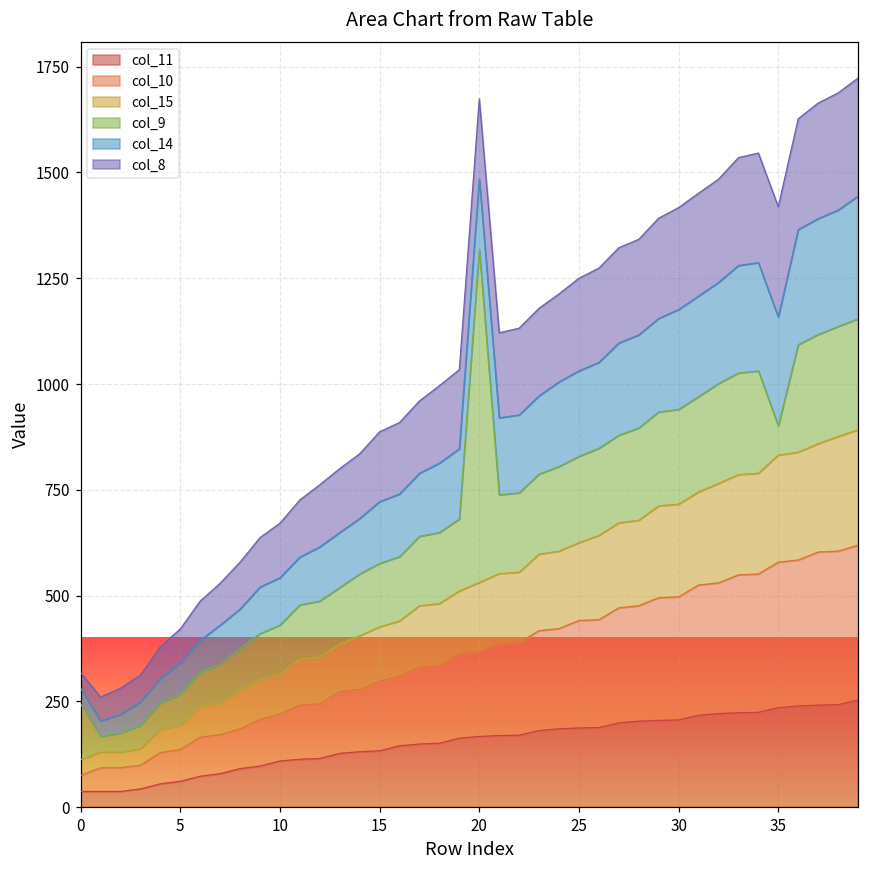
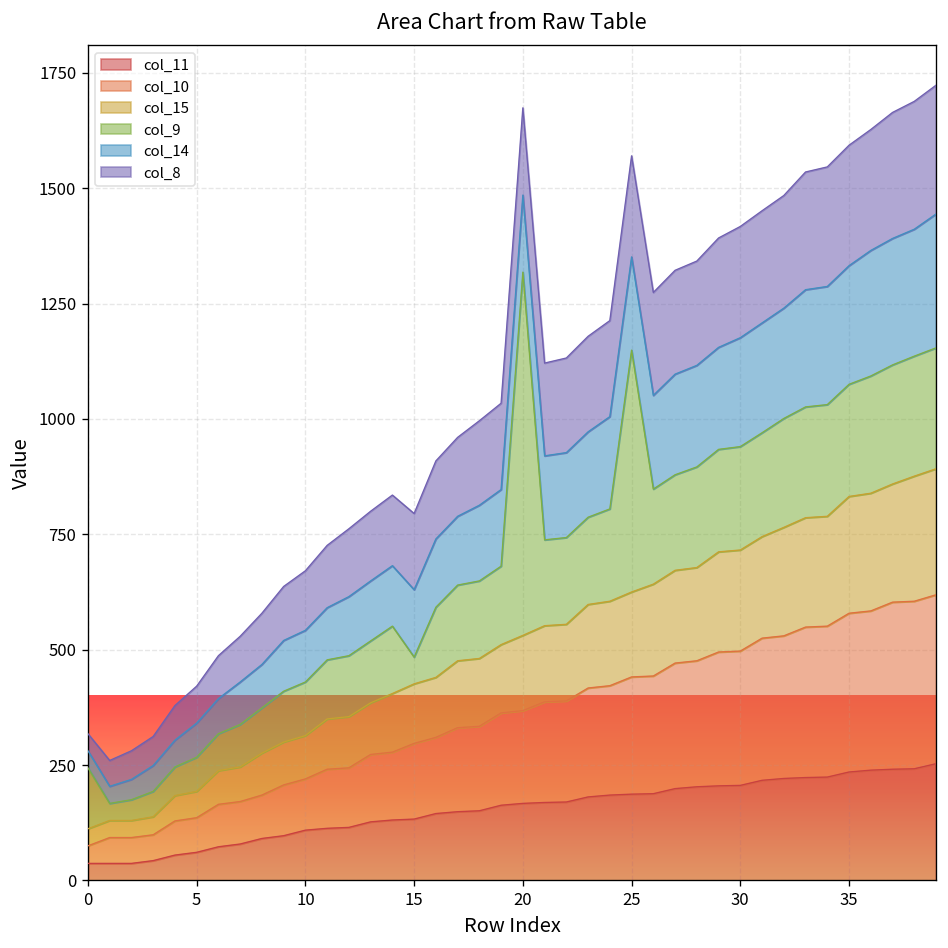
col_9, 15: 150 -> 60
col_9, 25: 200 -> 520
col_9, 35: 70 -> 240
